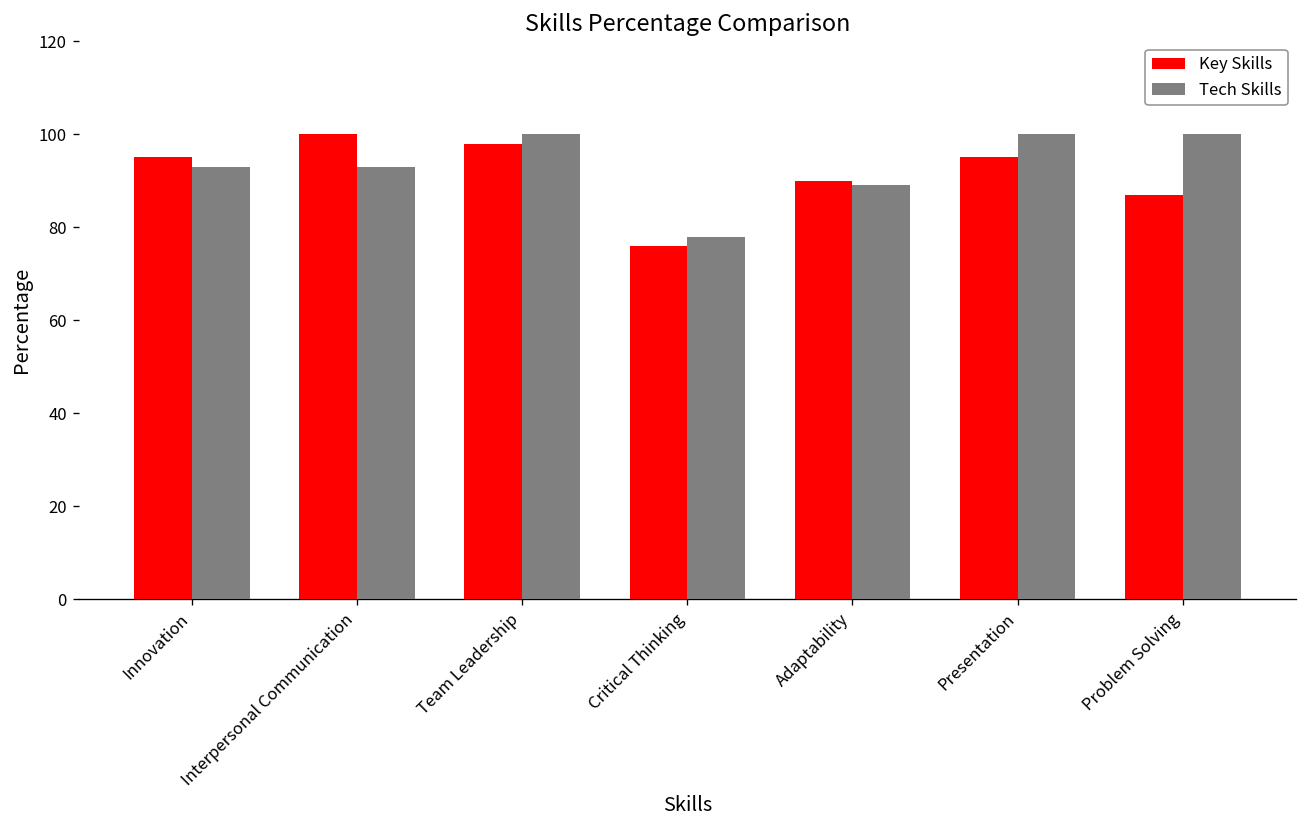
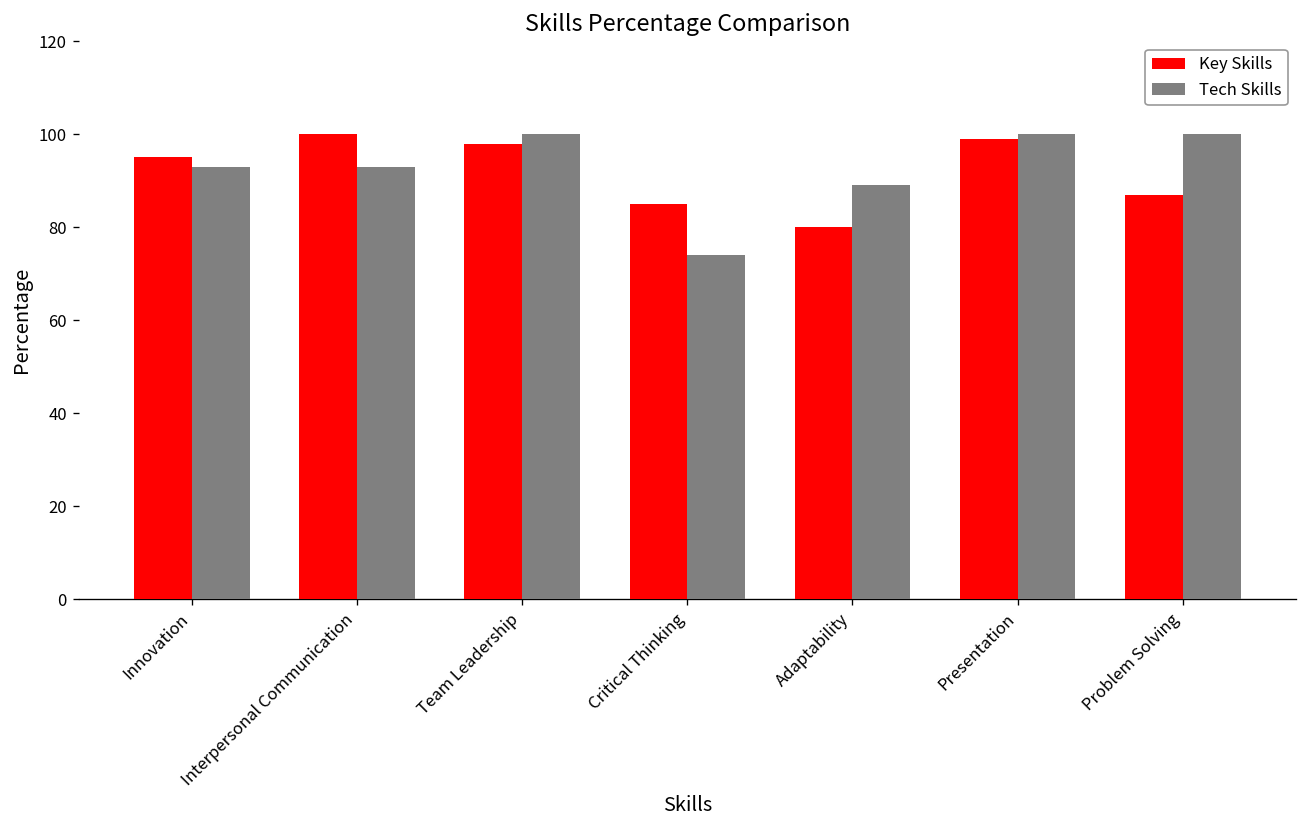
Key Skills, Critical Thinking: 76 -> 85
Tech Skills, Critical Thinking: 78 -> 74
Key Skills, Adaptability: 90 -> 80
Key Skills, Presentation: 95 -> 99
